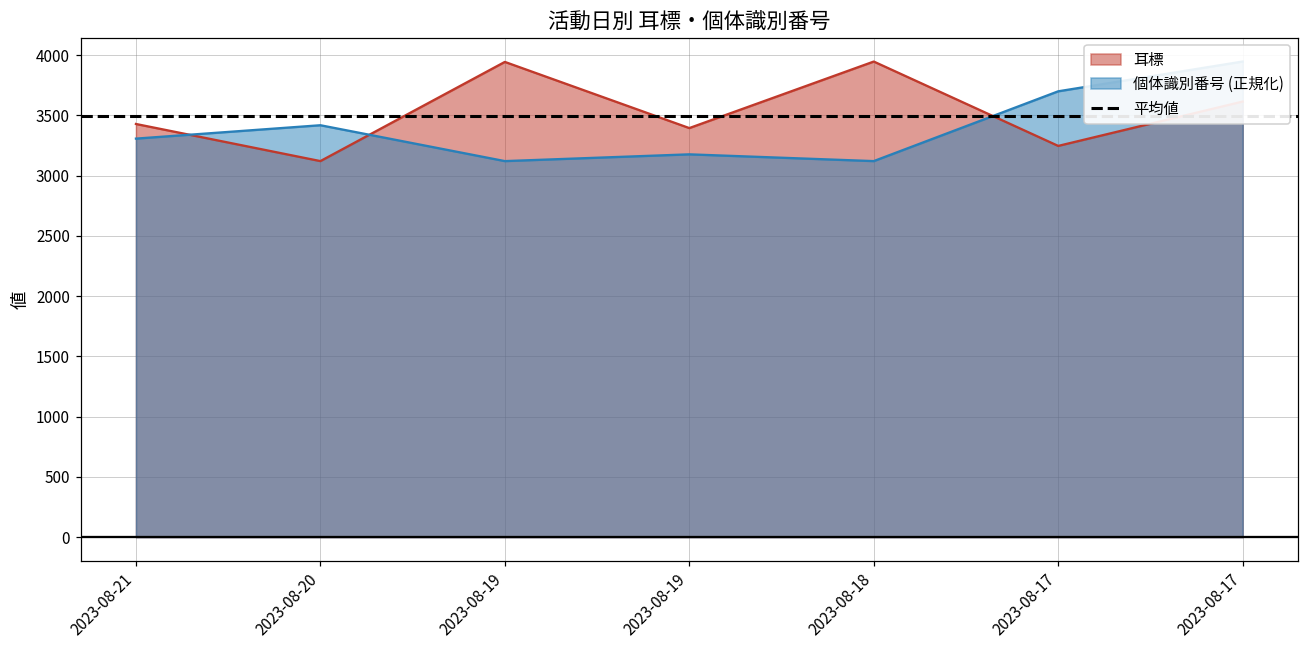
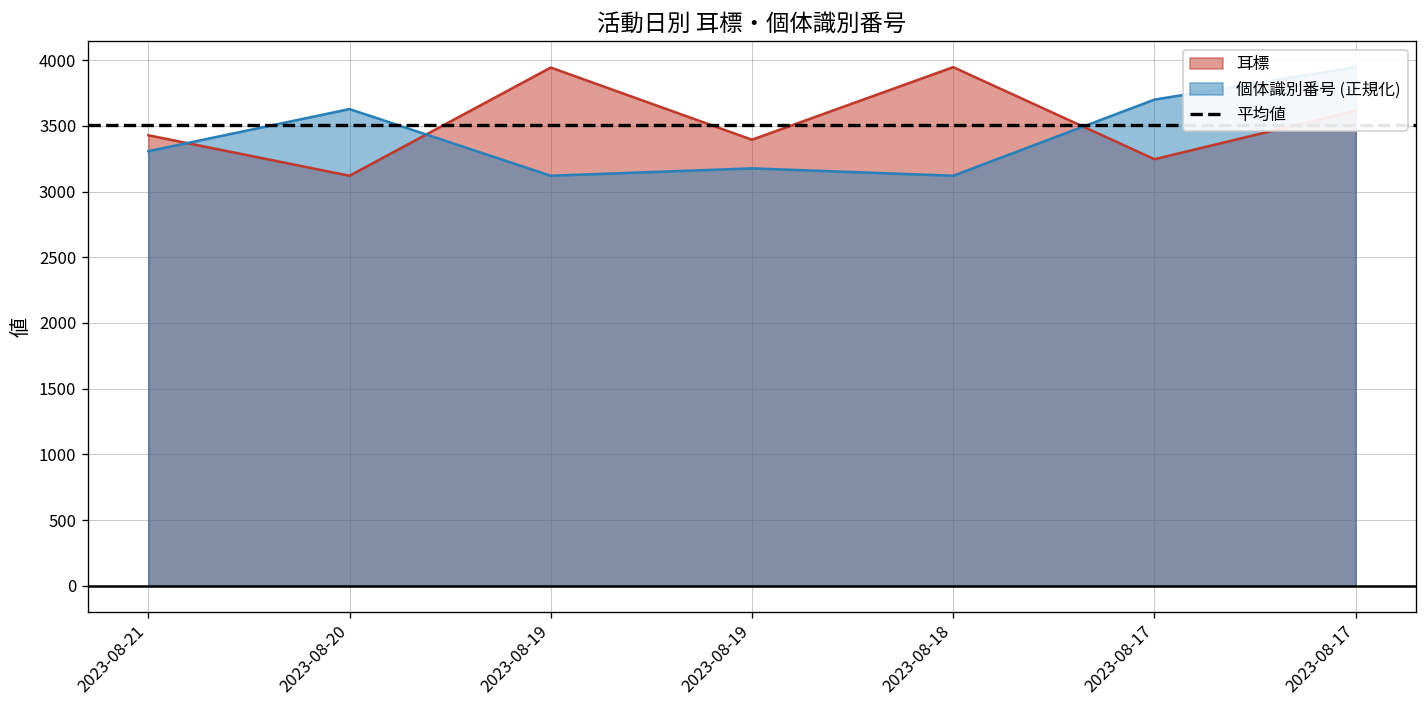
個体識別番号 (正規化), 2023-08-20: 3420 -> 3630
